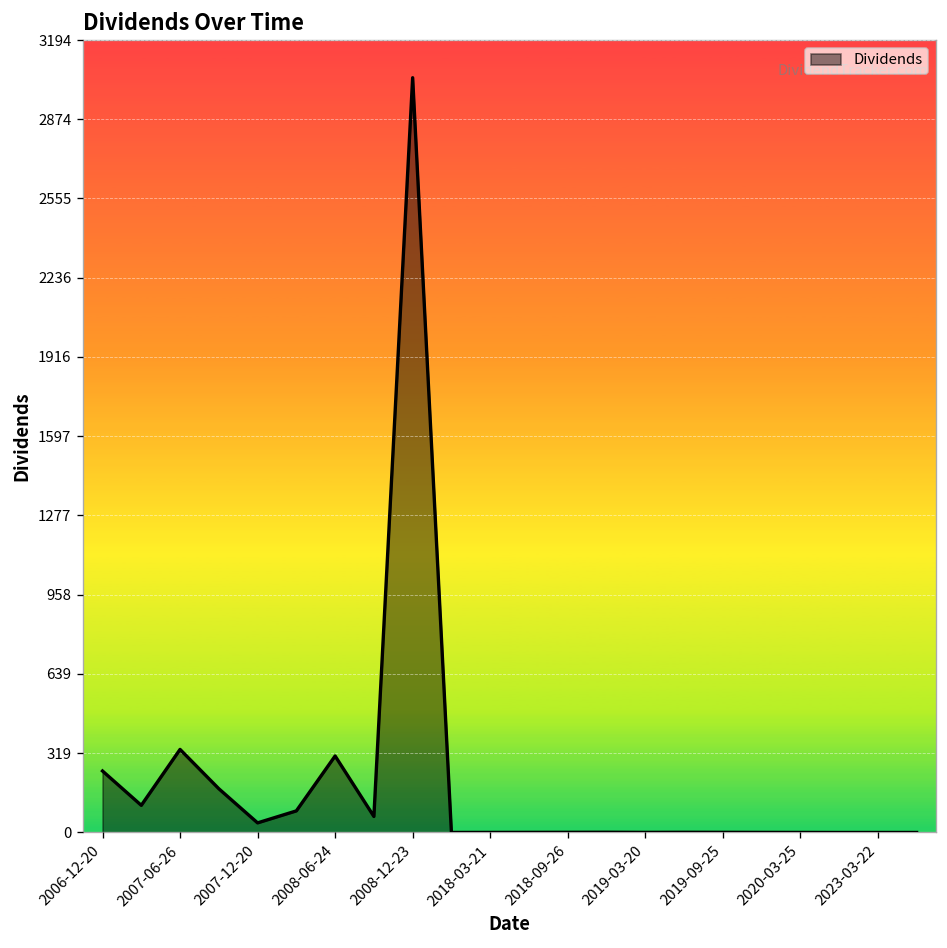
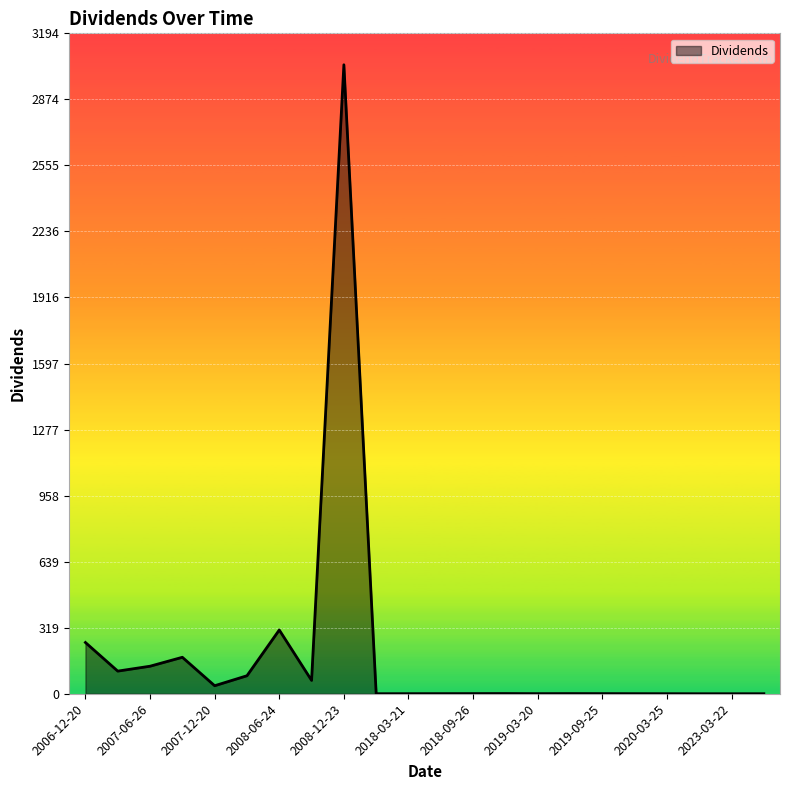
2007-06-26: 330 -> 130
